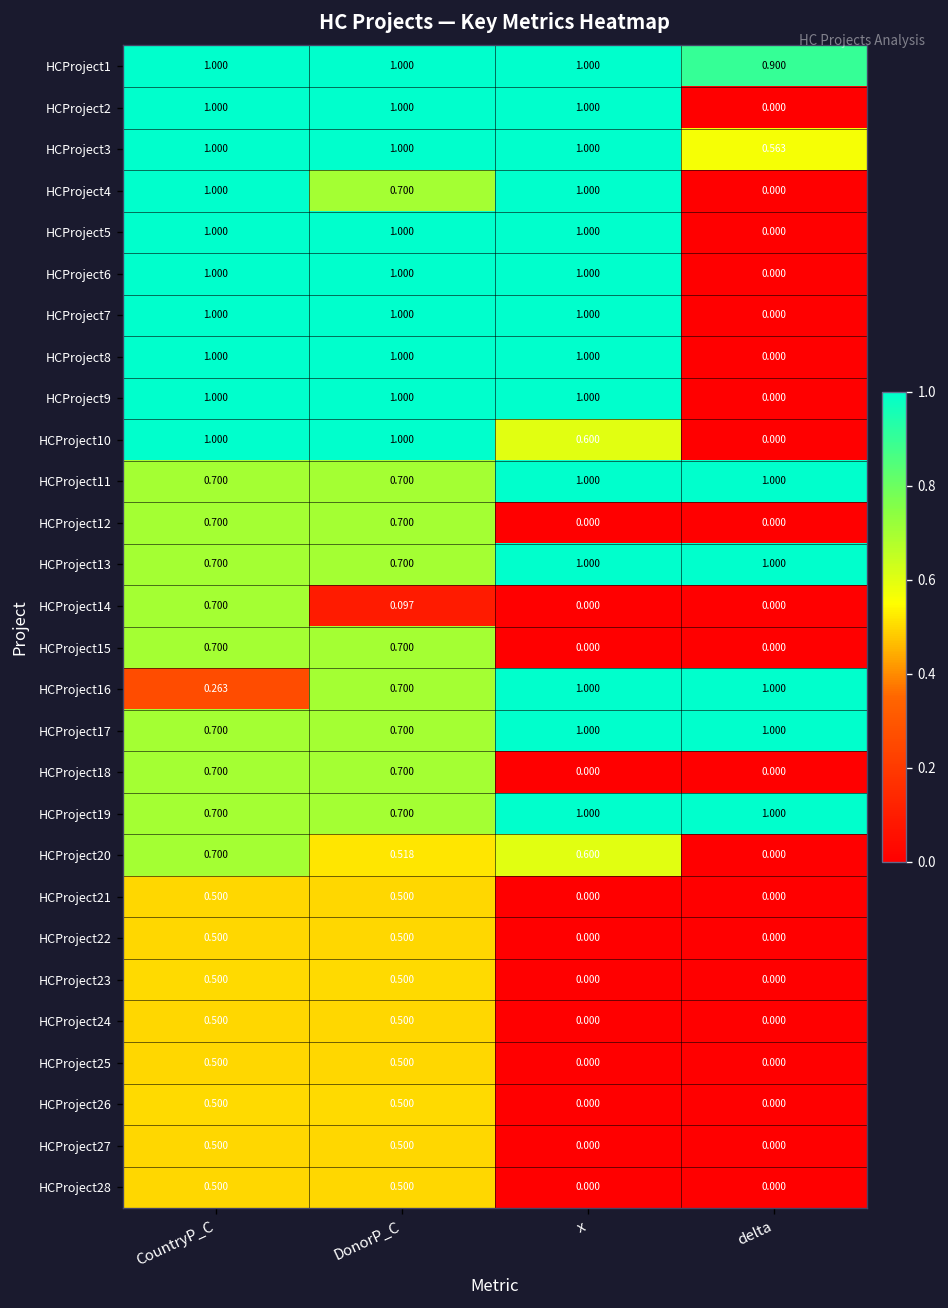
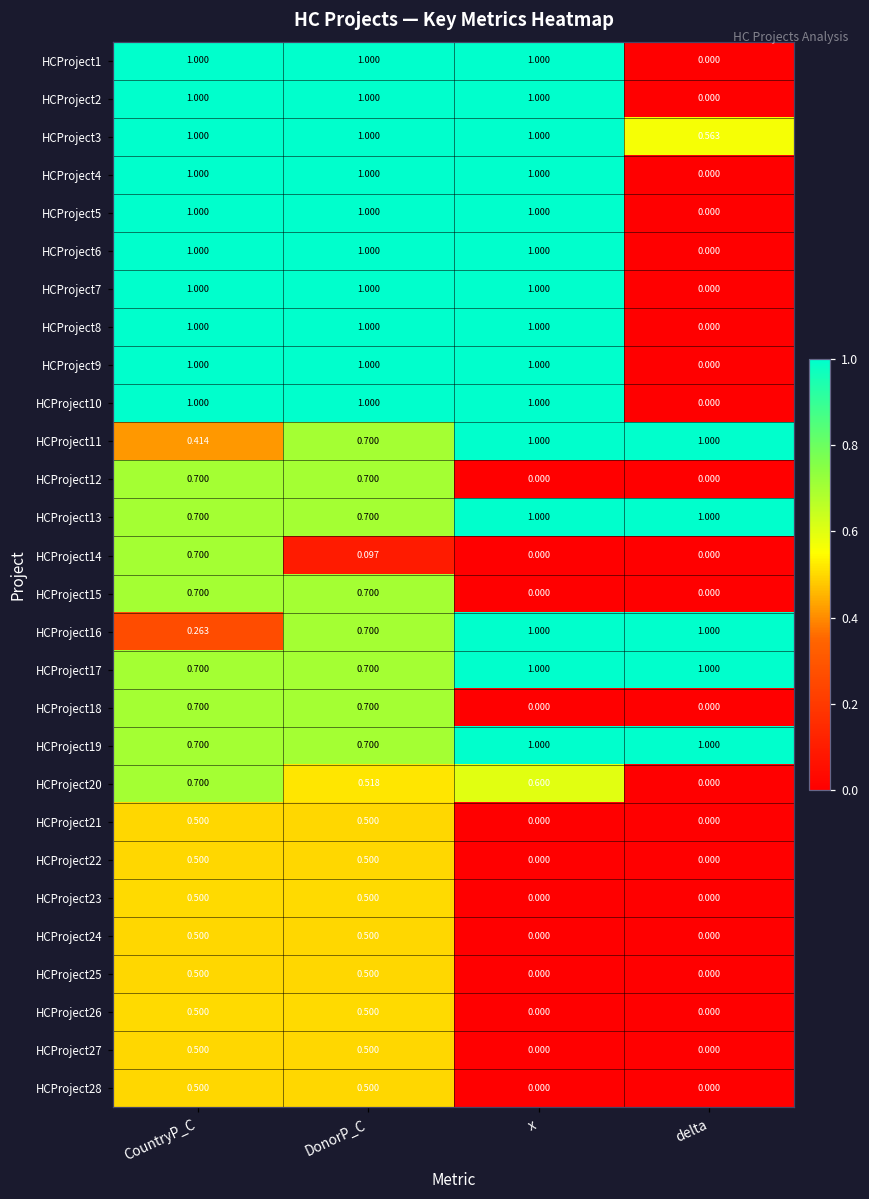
HCProject1, delta: 0.900 -> 0.000
HCProject4, DonorP_C: 0.700 -> 1.000
HCProject10, x: 0.600 -> 1.000
HCProject11, CountryP_C: 0.700 -> 0.414
